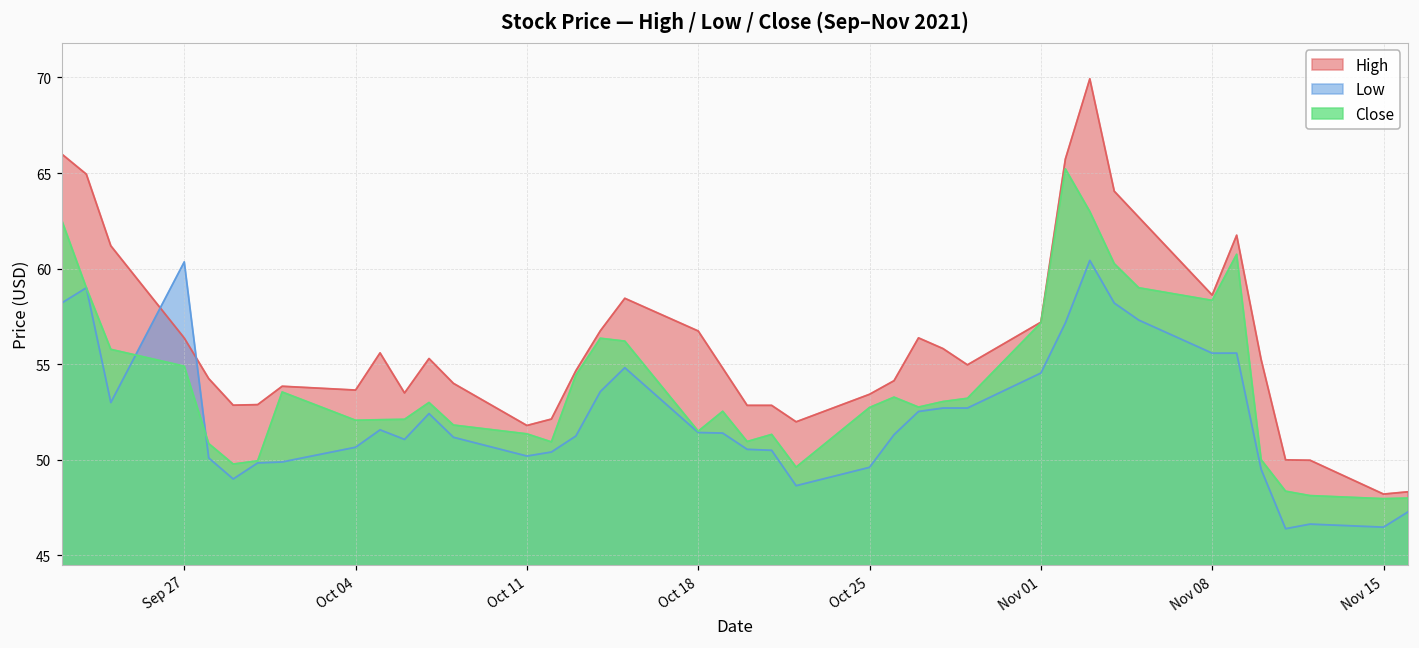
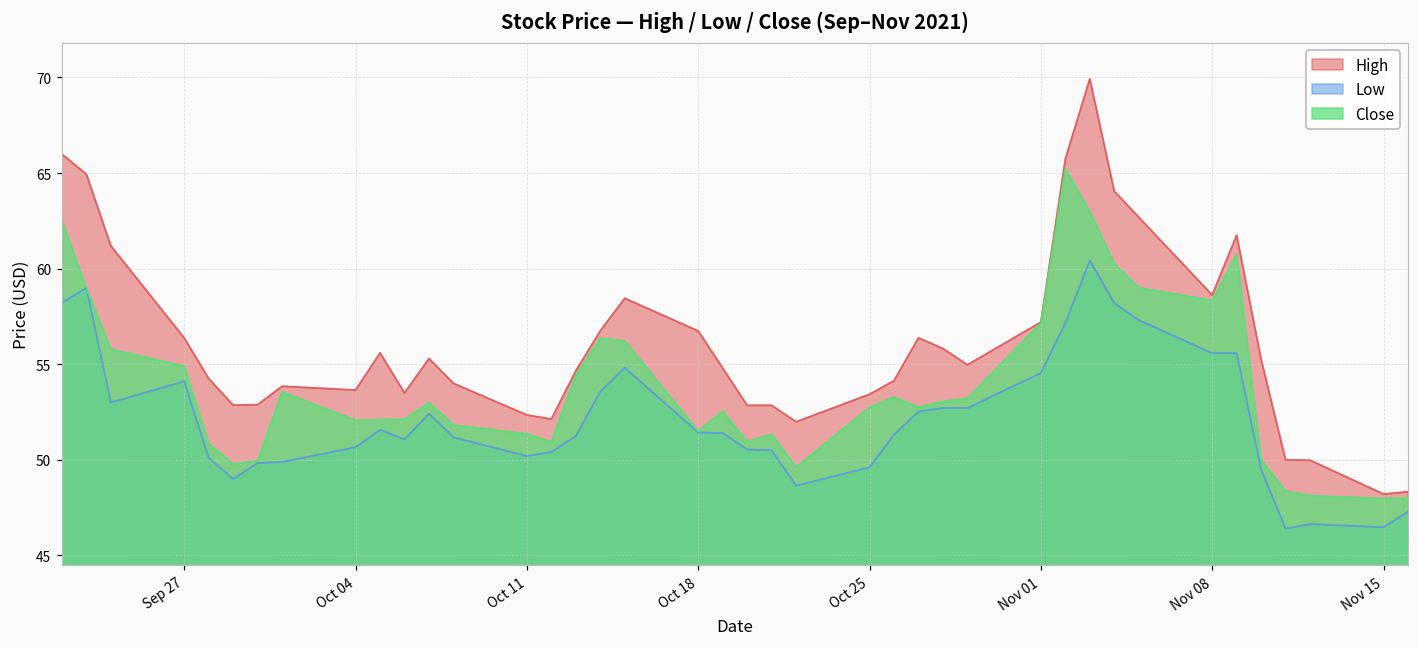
Low, Sep 27: 60.4 -> 54.1
High, Oct 11: 51.8 -> 52.3
